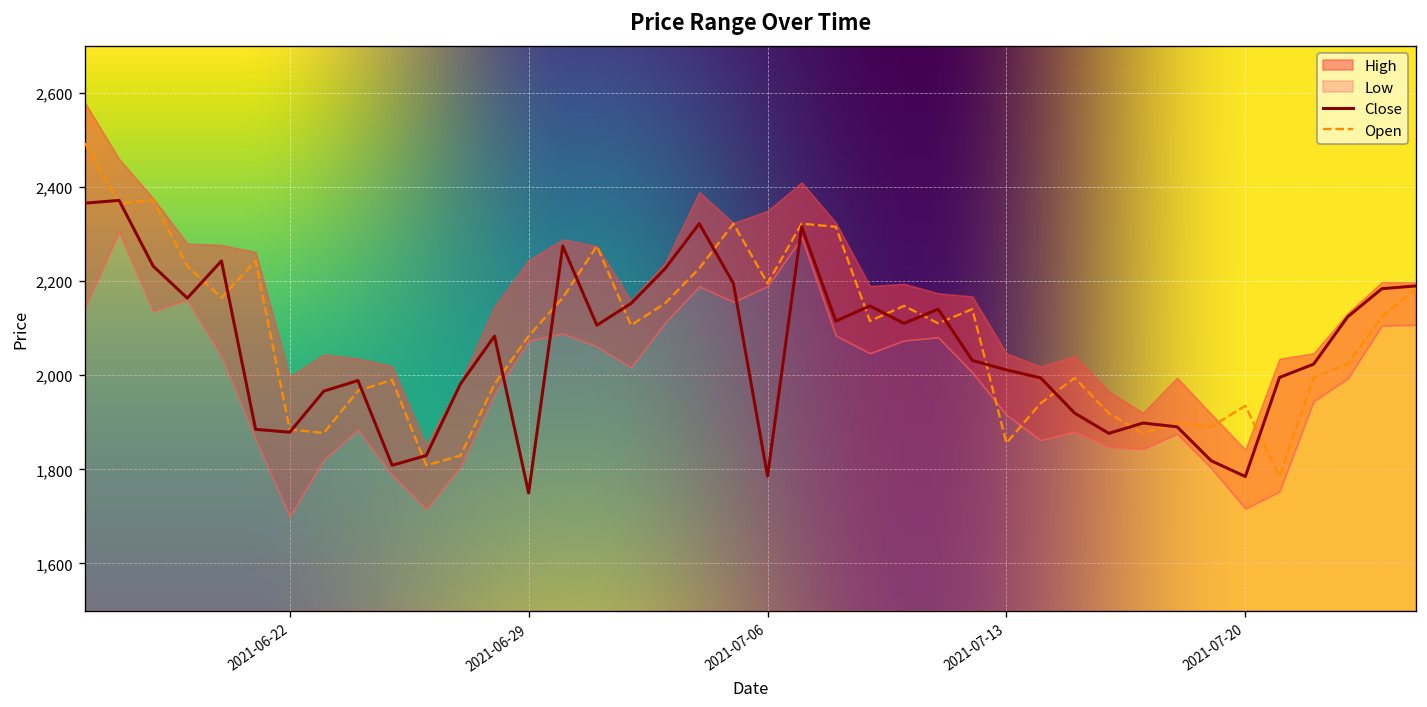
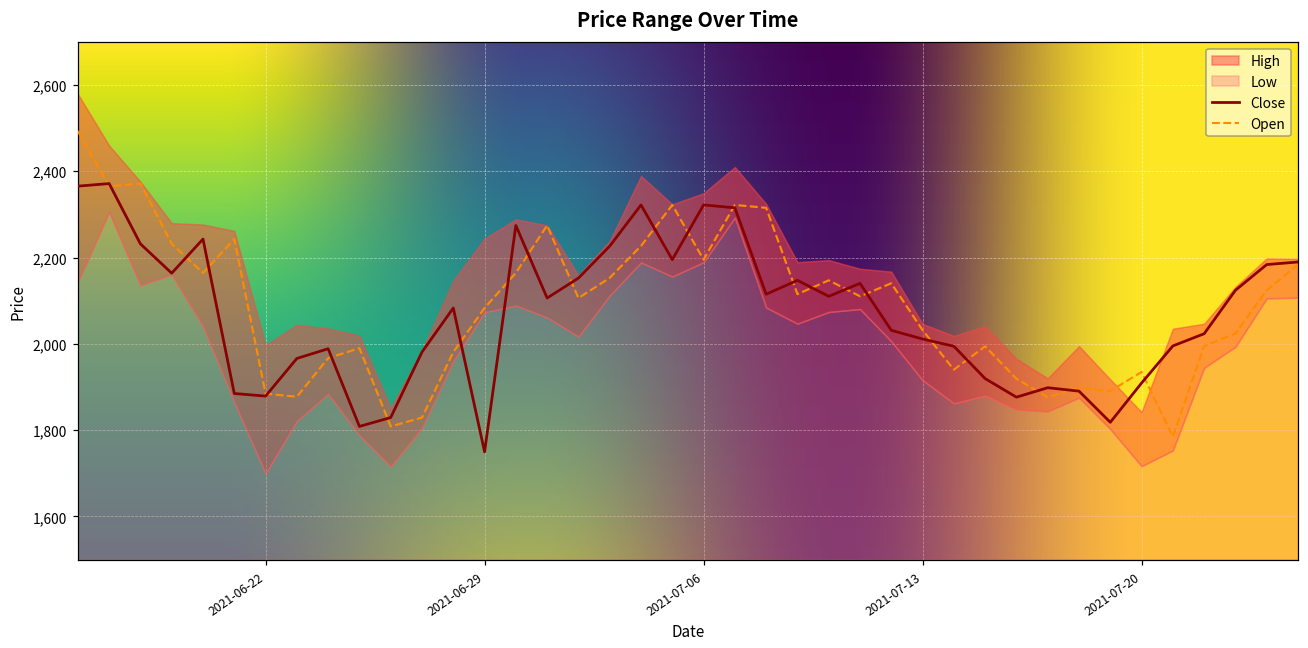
Close, 2021-07-06: 1,790 -> 2,320
Open, 2021-07-13: 1,860 -> 2,030
Close, 2021-07-20: 1,780 -> 1,910
